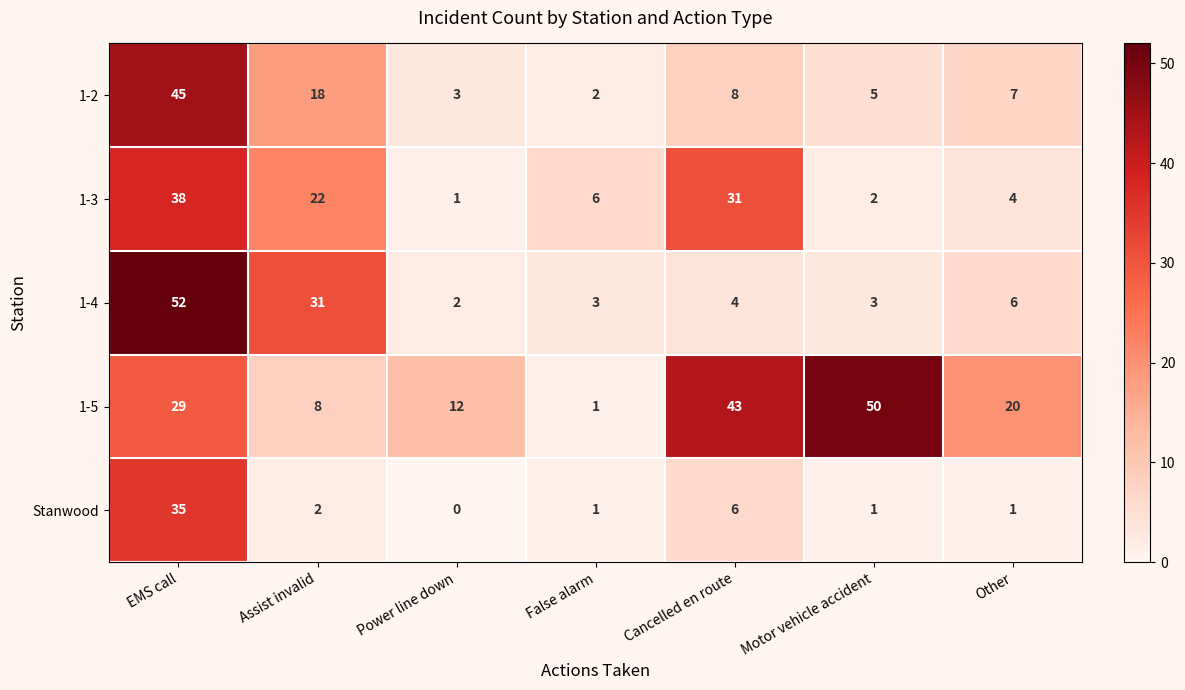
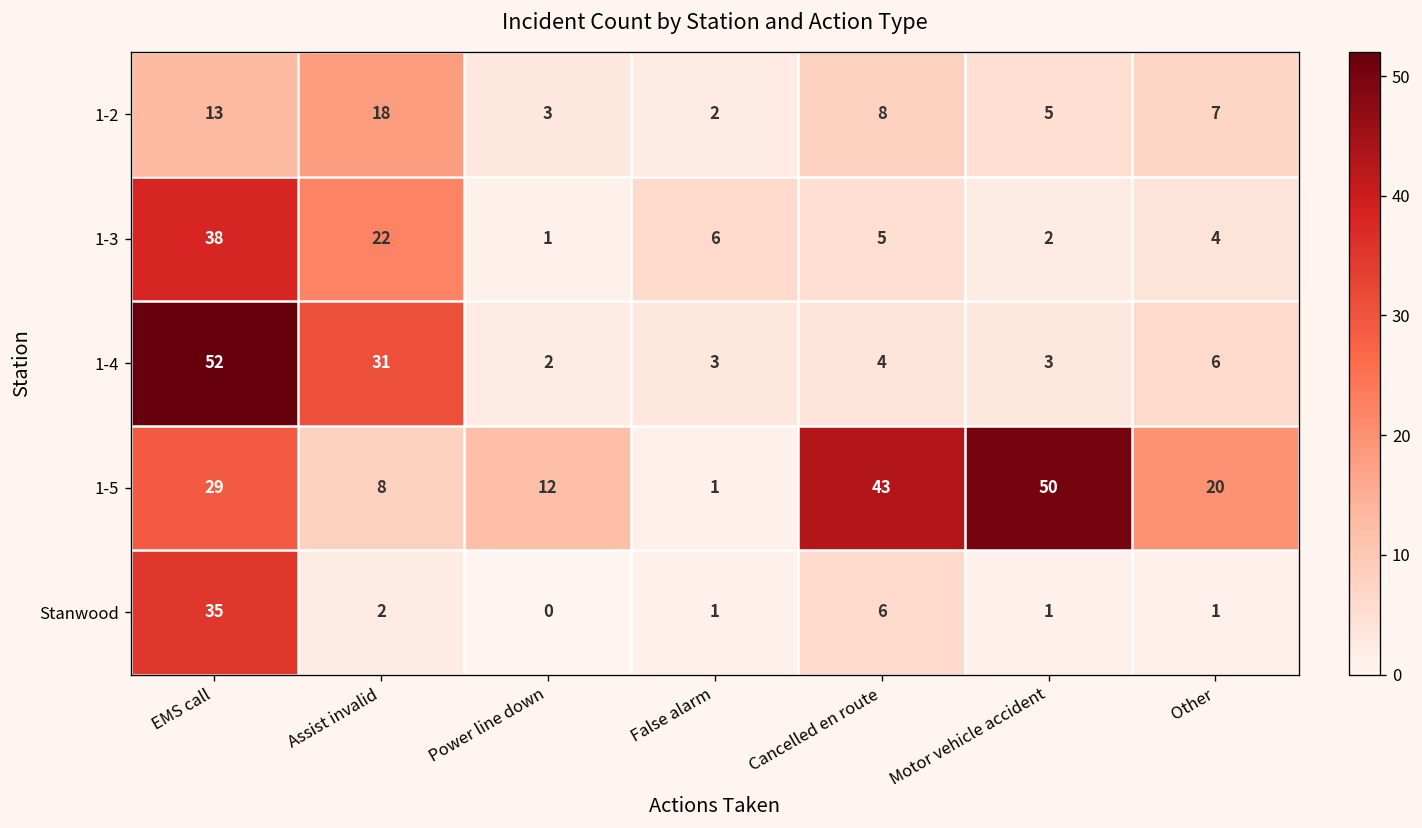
1-2, EMS call: 45 -> 13
1-3, Cancelled en route: 31 -> 5
